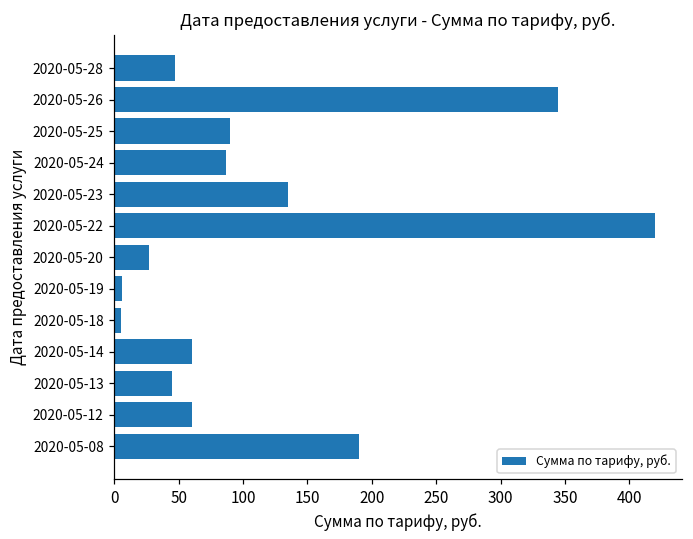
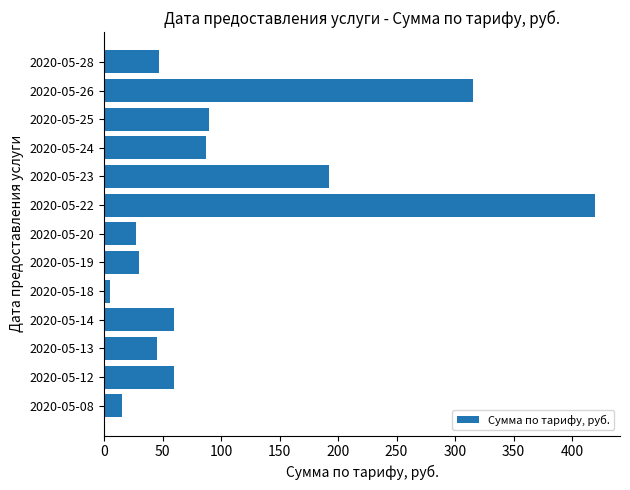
2020-05-26: 345 -> 315
2020-05-23: 135 -> 192
2020-05-19: 6 -> 30
2020-05-08: 190 -> 15
